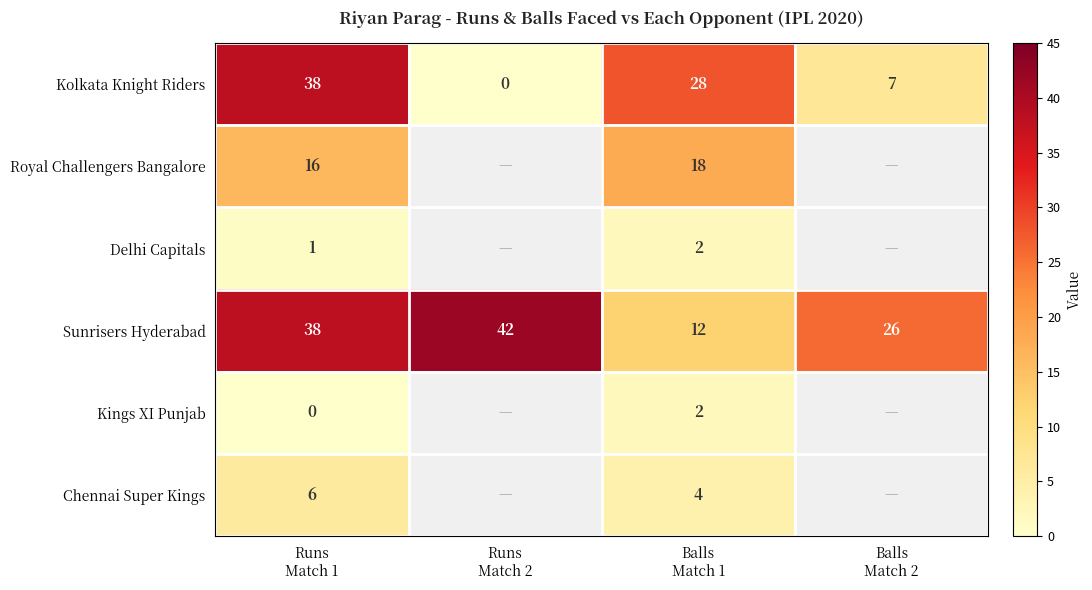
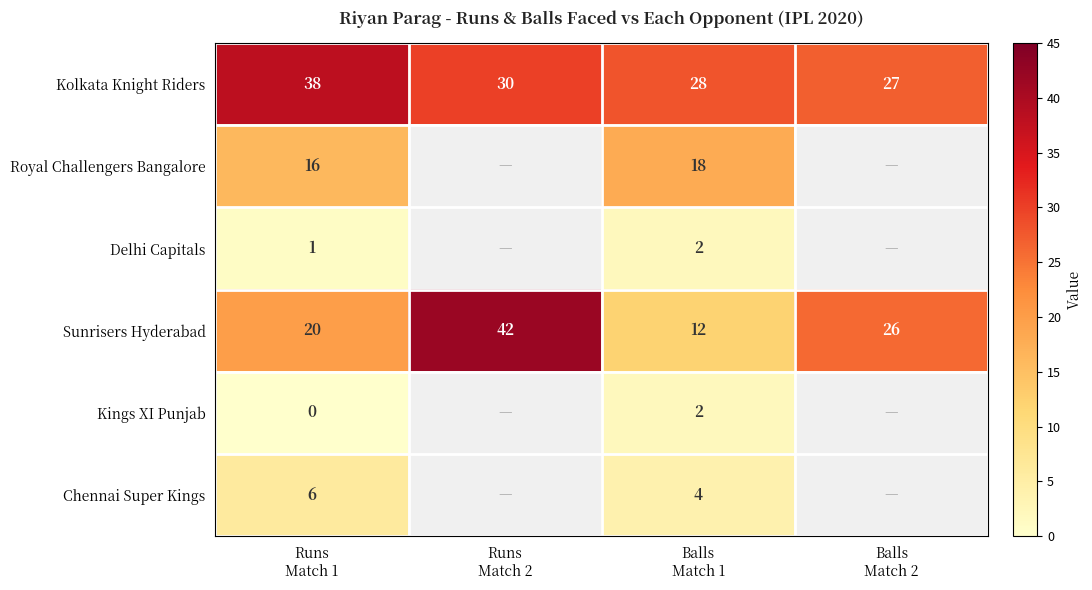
Kolkata Knight Riders, Runs Match 2: 0 -> 30
Kolkata Knight Riders, Balls Match 2: 7 -> 27
Sunrisers Hyderabad, Runs Match 1: 38 -> 20
